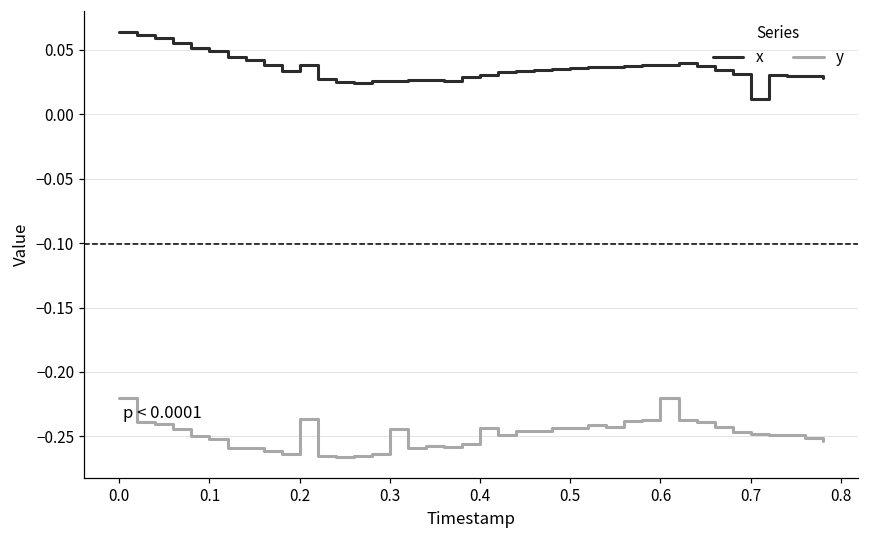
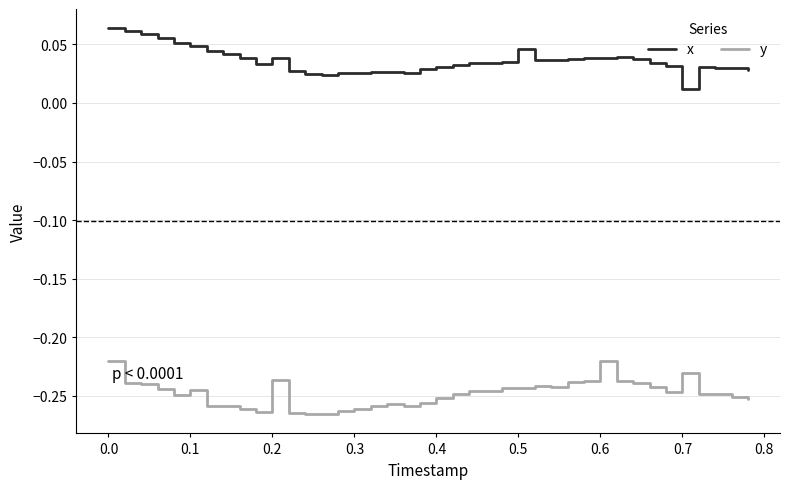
y, 0.1: -0.252 -> -0.245
y, 0.3: -0.244 -> -0.262
y, 0.4: -0.244 -> -0.252
x, 0.5: 0.036 -> 0.046
y, 0.7: -0.248 -> -0.231
